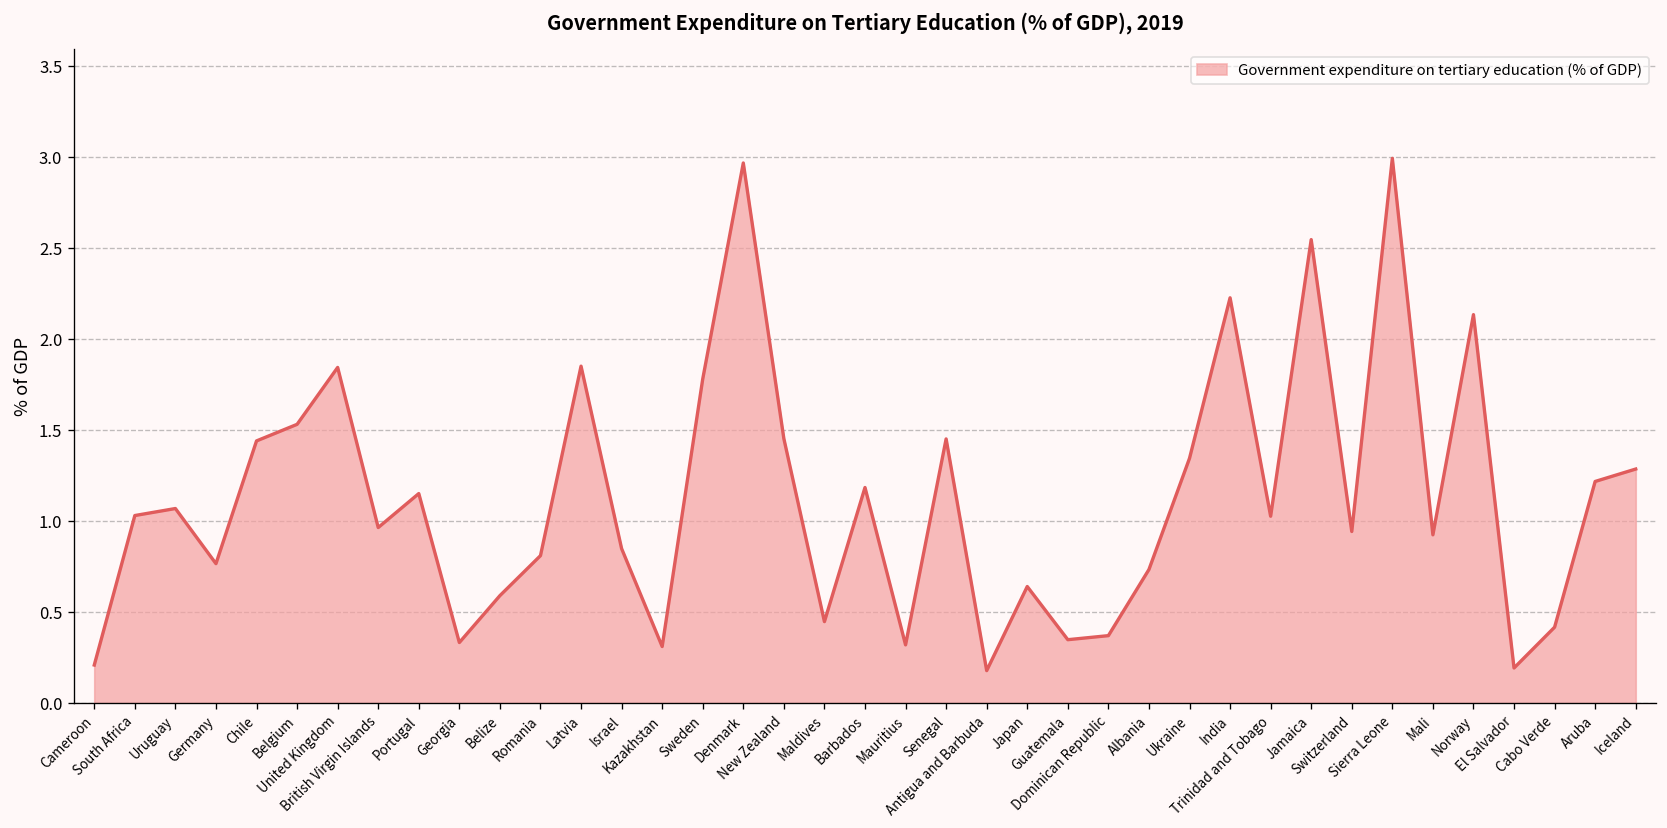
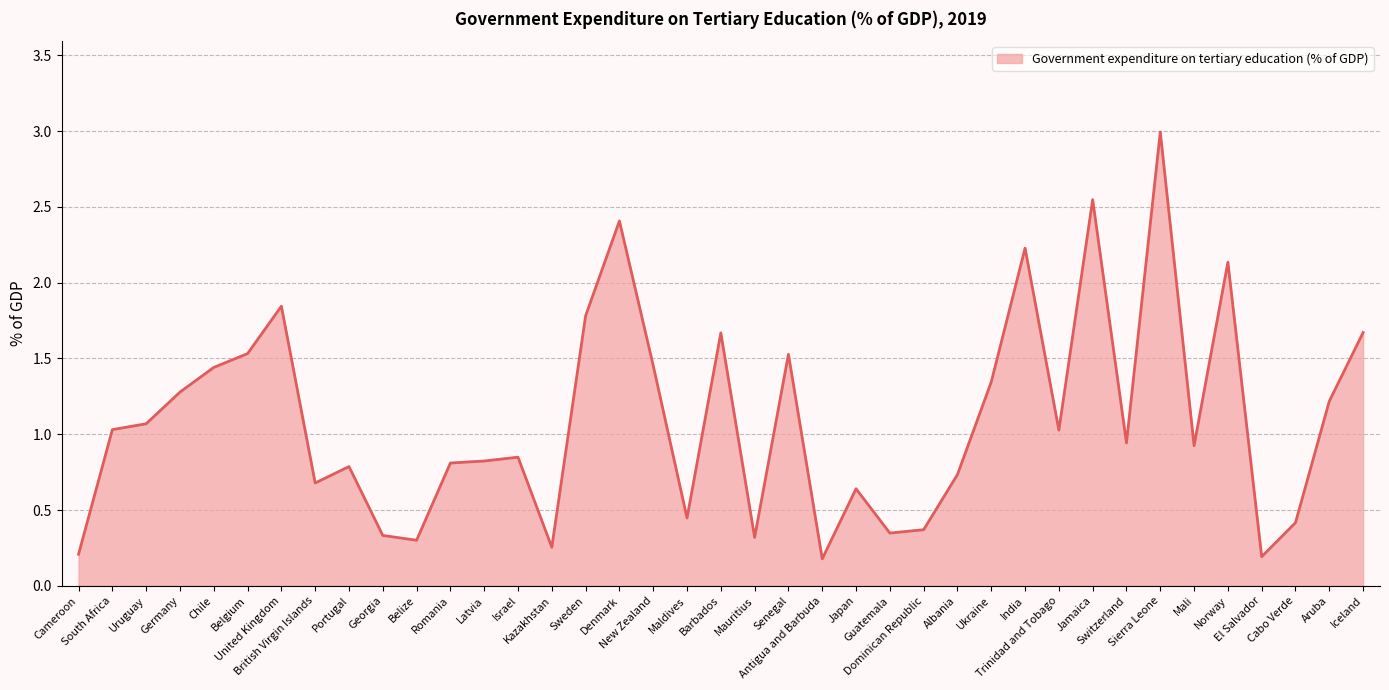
Germany: 0.77 -> 1.28
British Virgin Islands: 0.96 -> 0.68
Portugal: 1.15 -> 0.79
Belize: 0.59 -> 0.30
Latvia: 1.85 -> 0.82
Kazakhstan: 0.31 -> 0.25
Denmark: 2.97 -> 2.41
Barbados: 1.18 -> 1.67
Senegal: 1.45 -> 1.53
Iceland: 1.29 -> 1.67
